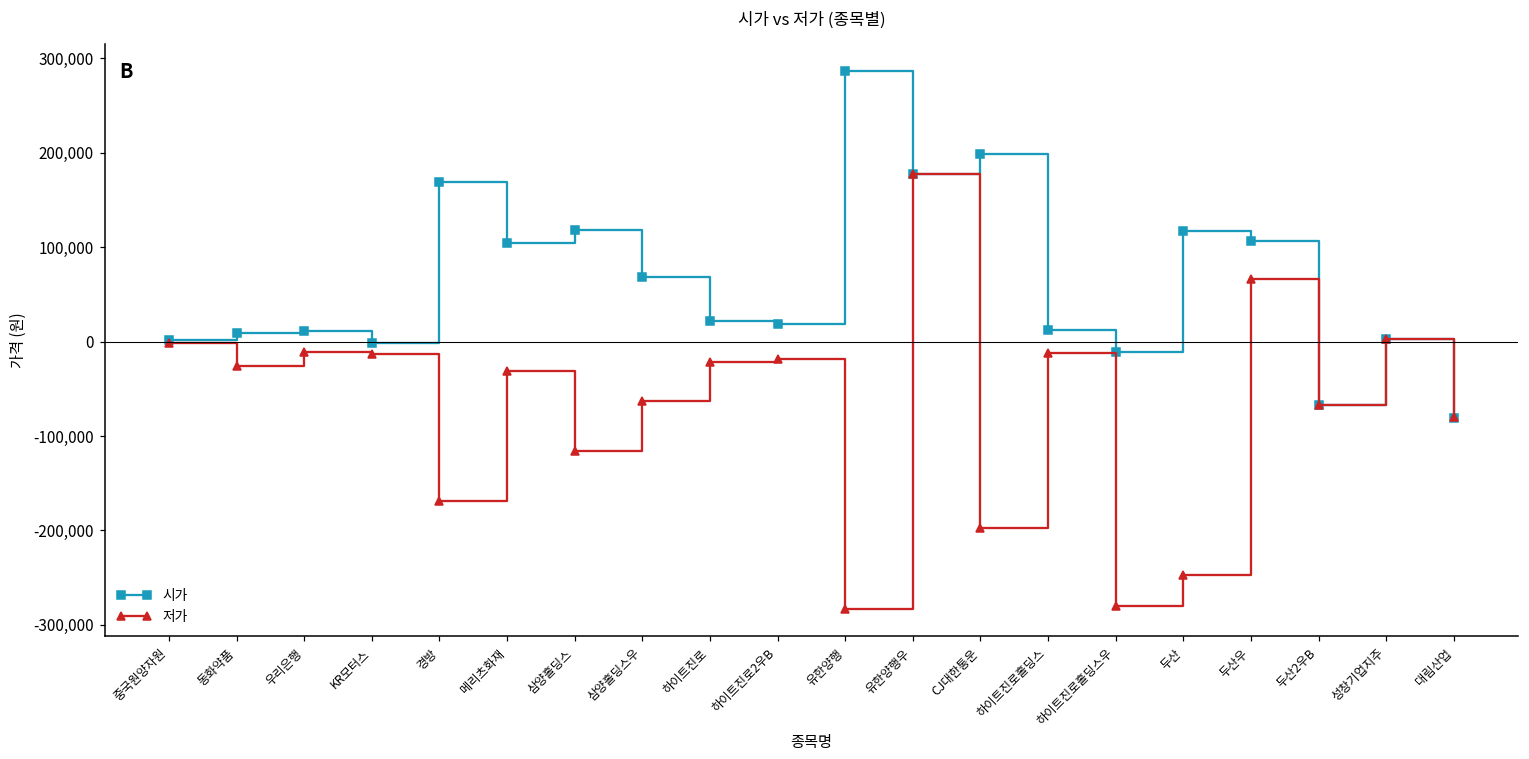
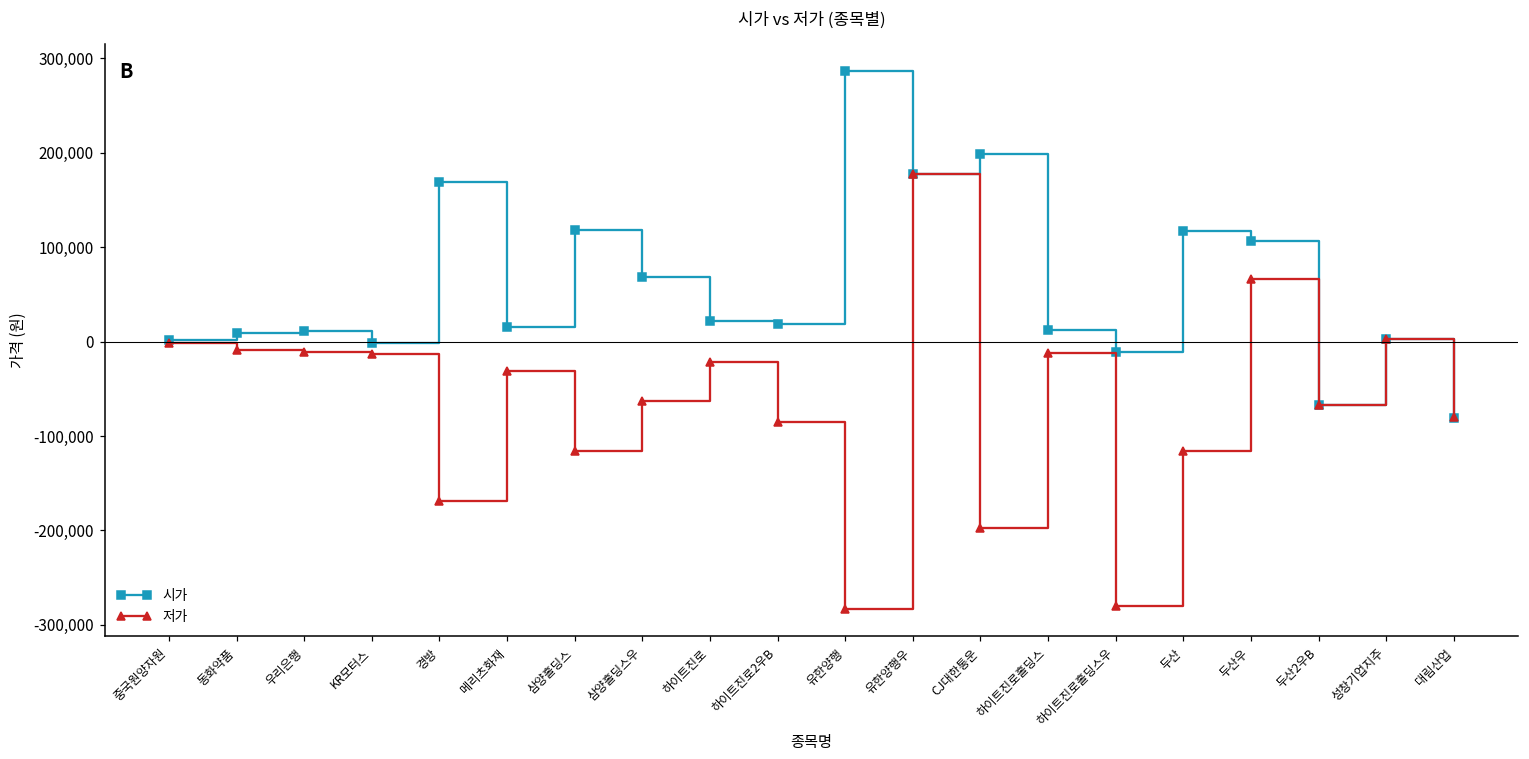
저가, 동화약품: -30,000 -> -10,000
시가, 메리츠화재: 100,000 -> 20,000
저가, 하이트진로2우B: -20,000 -> -90,000
저가, 두산: -250,000 -> -120,000
